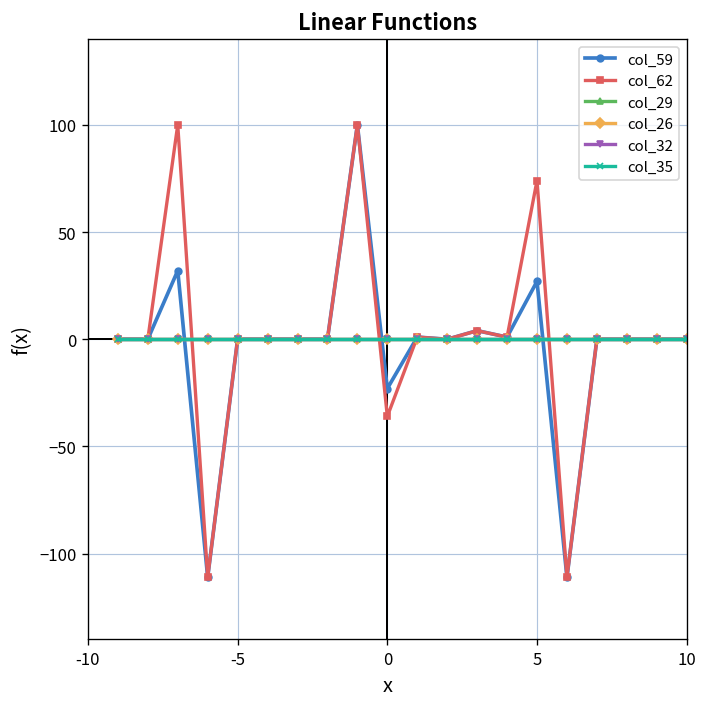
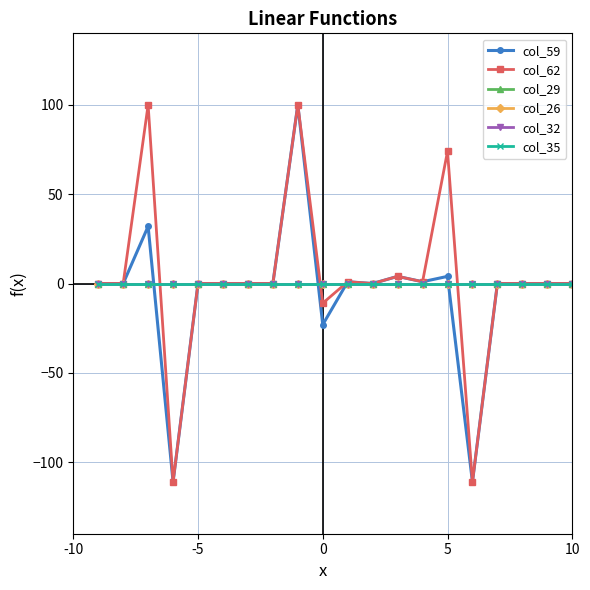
col_62, 0: -36 -> -11
col_59, 5: 27 -> 4
